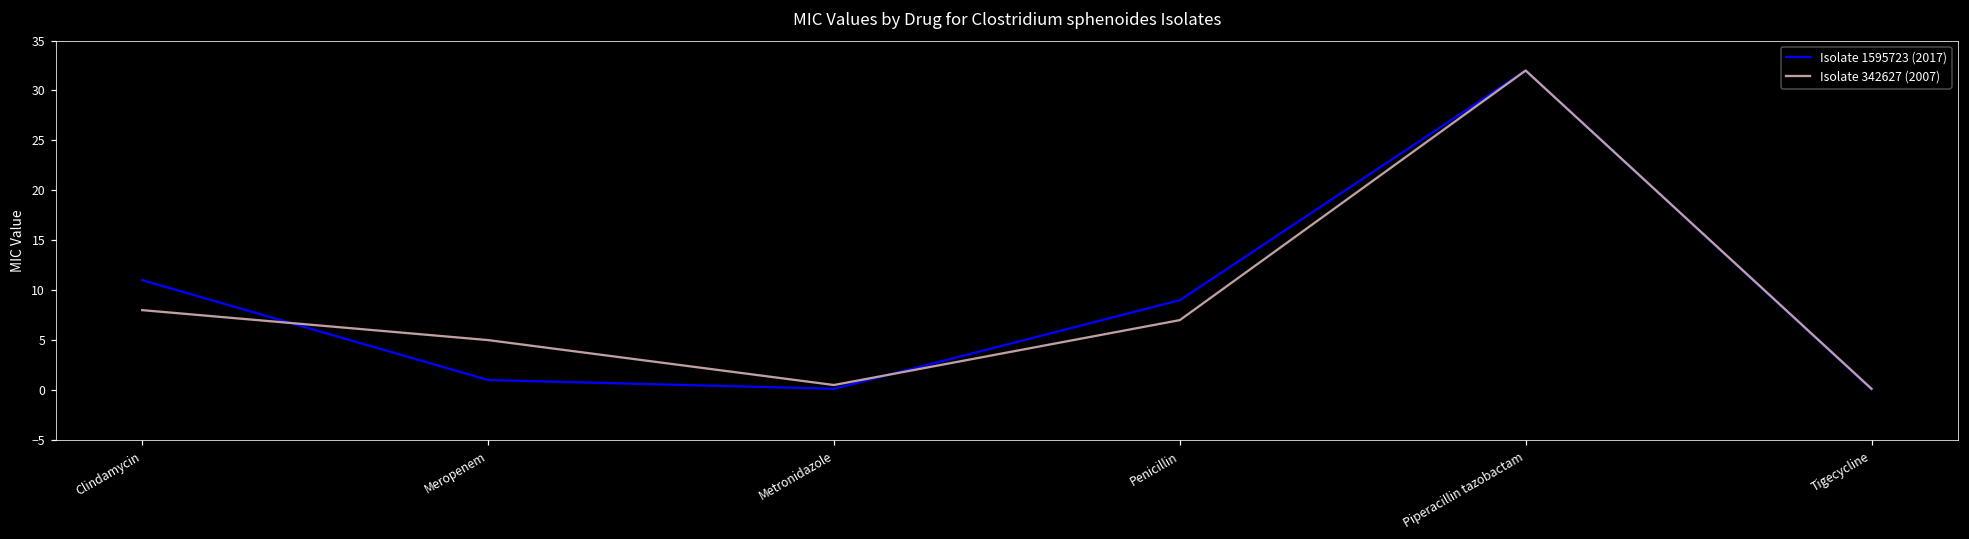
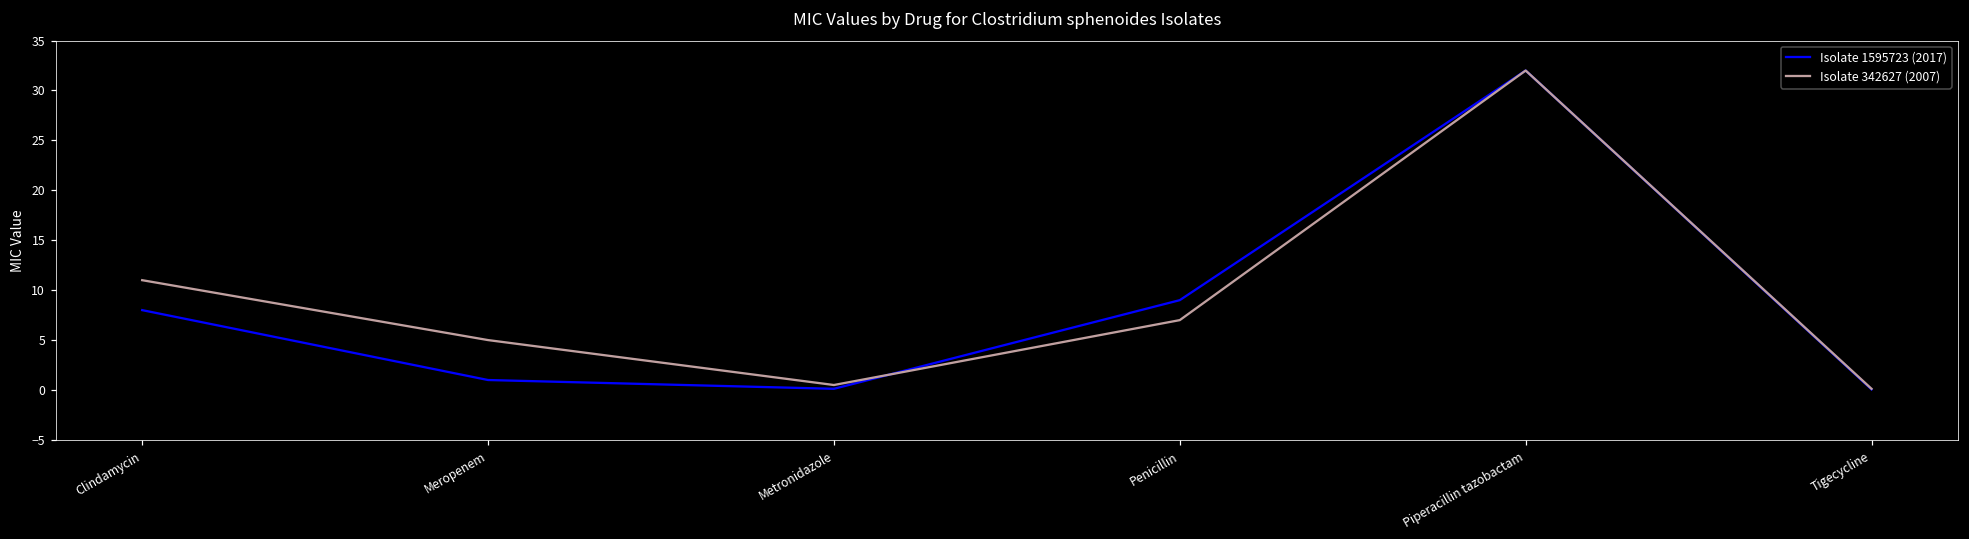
Isolate 1595723 (2017), Clindamycin: 11 -> 8
Isolate 342627 (2007), Clindamycin: 8 -> 11
